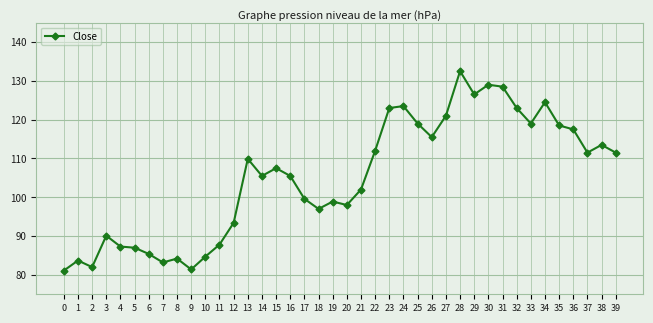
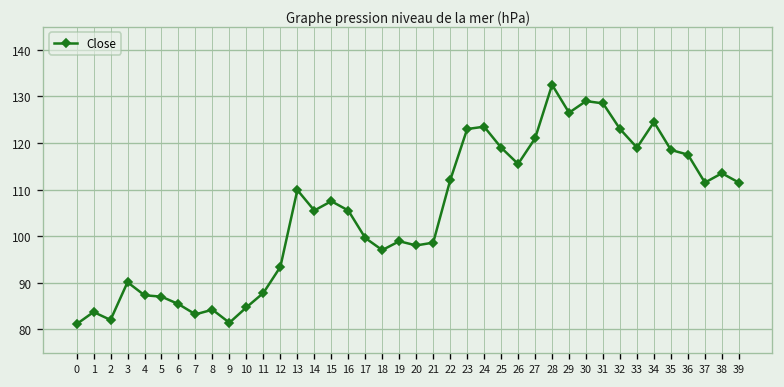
21: 102 -> 99
